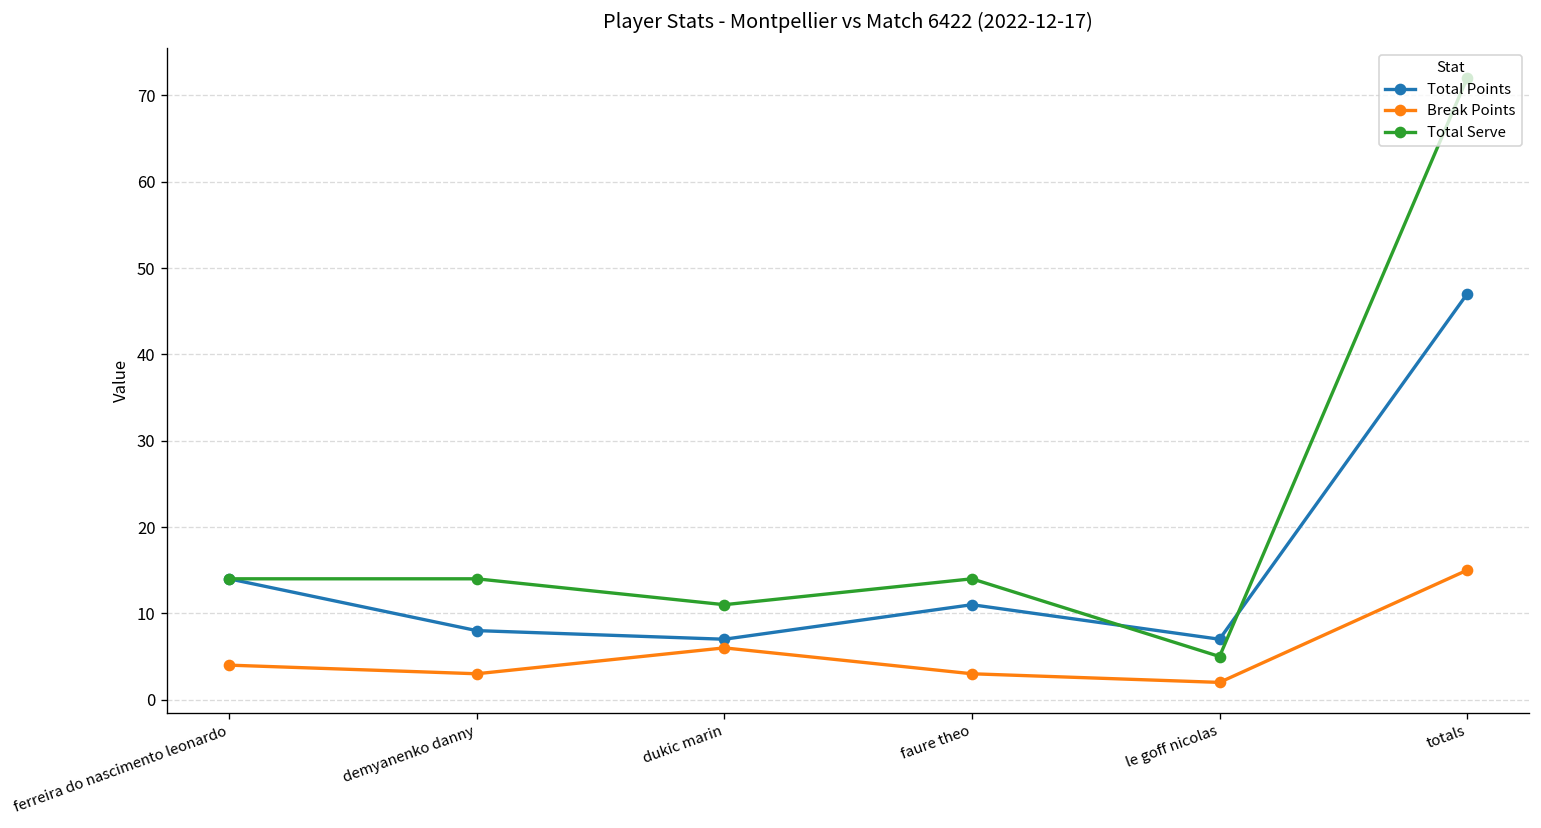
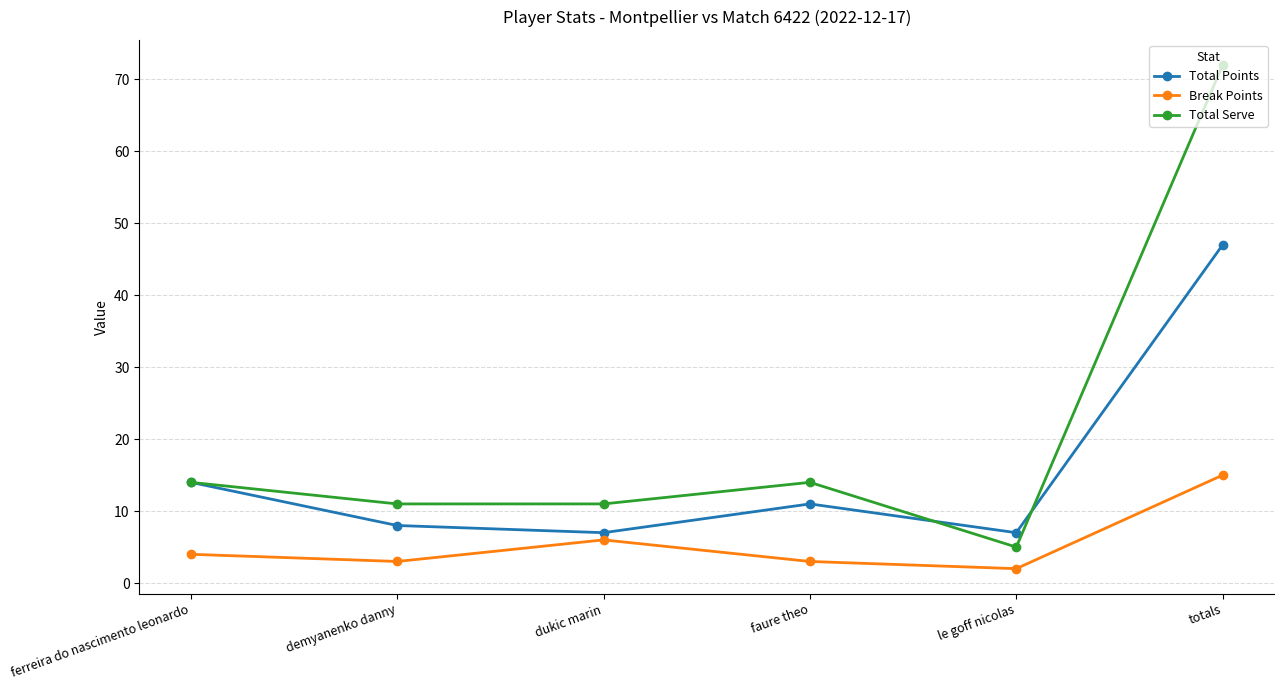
Total Serve, demyanenko danny: 14 -> 11
